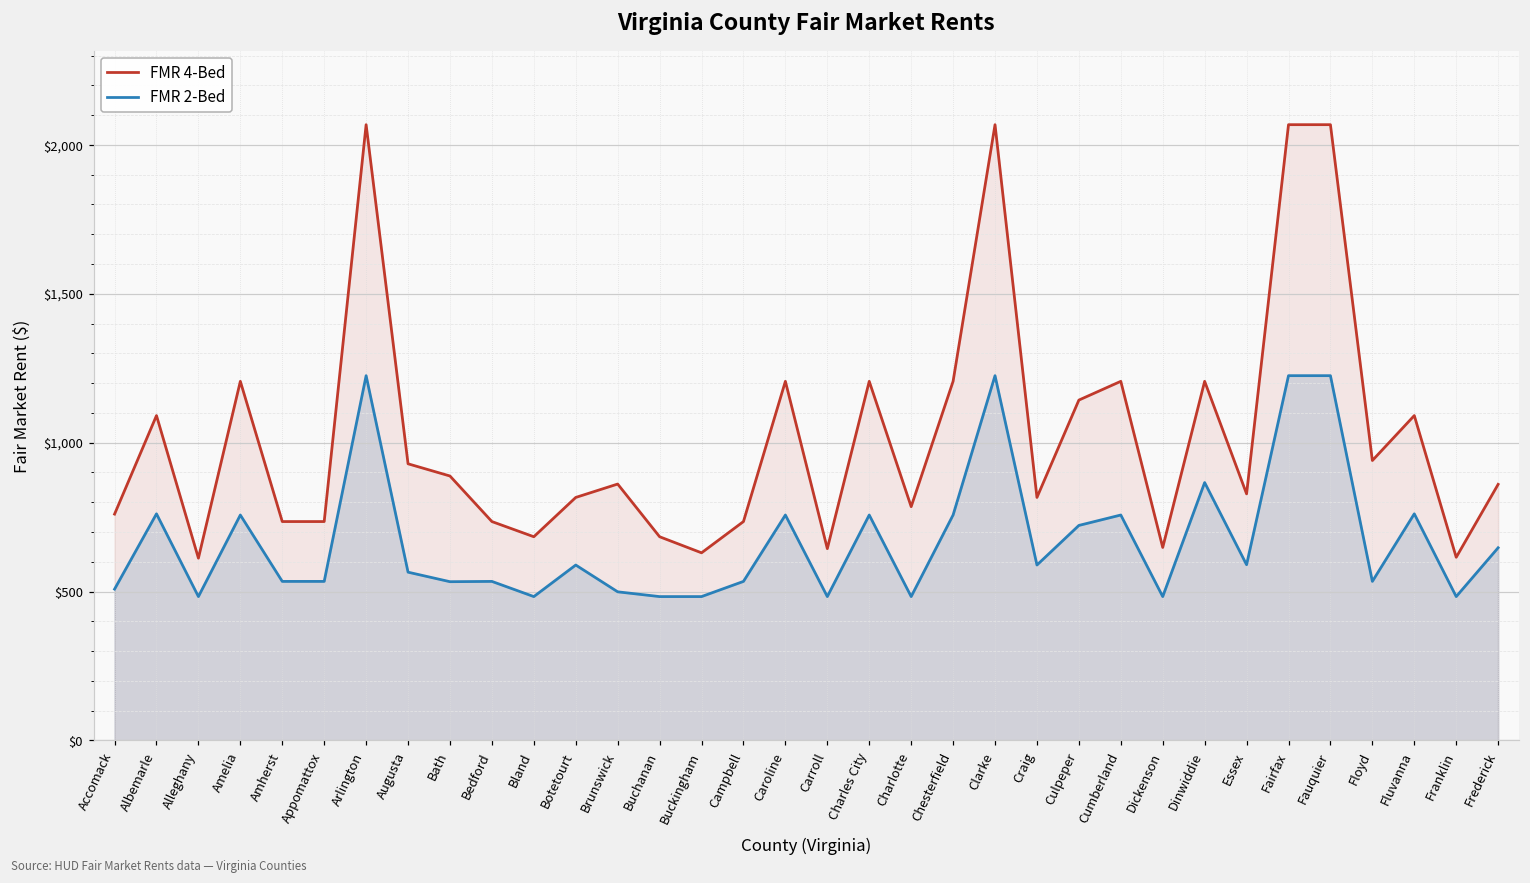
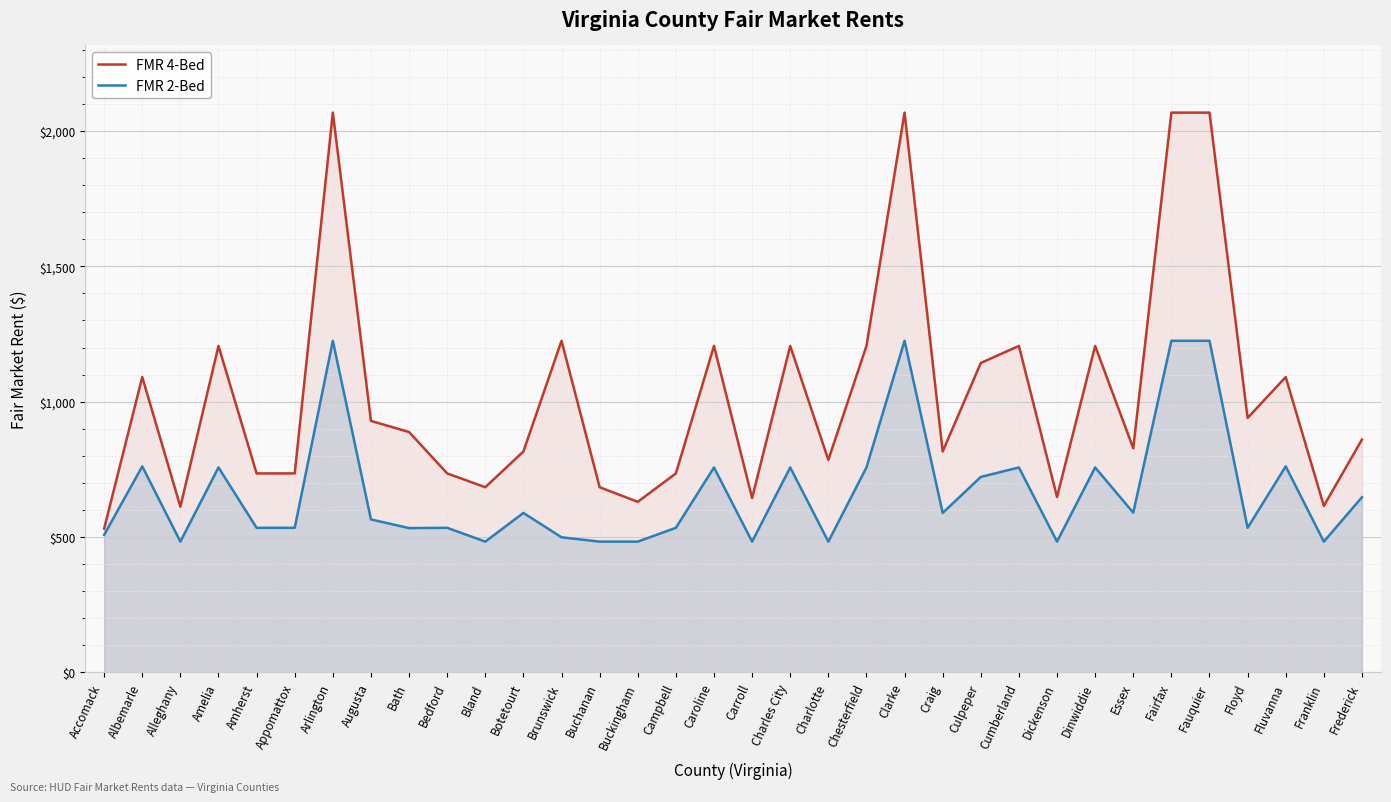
FMR 4-Bed, Accomack: $760 -> $530
FMR 4-Bed, Brunswick: $860 -> $1,230
FMR 2-Bed, Dinwiddie: $870 -> $760
